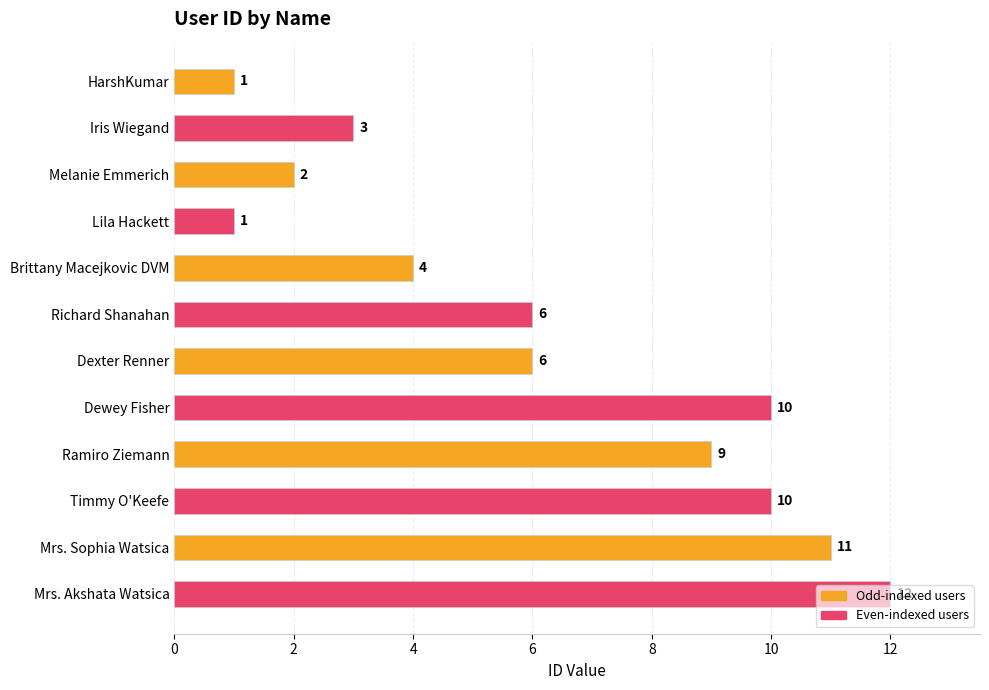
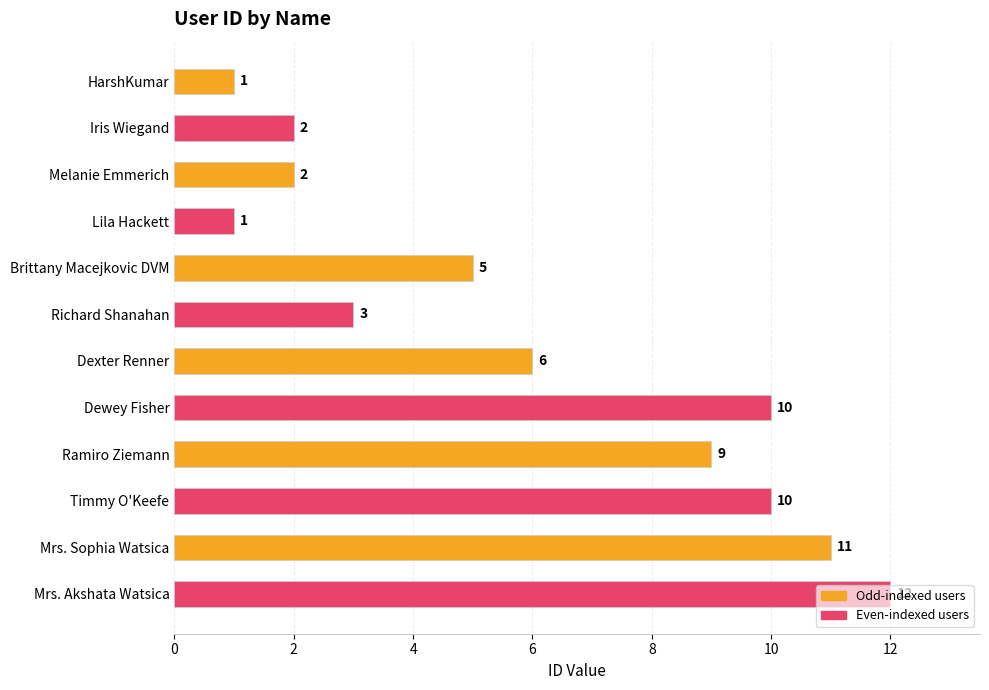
Iris Wiegand: 3 -> 2
Brittany Macejkovic DVM: 4 -> 5
Richard Shanahan: 6 -> 3
